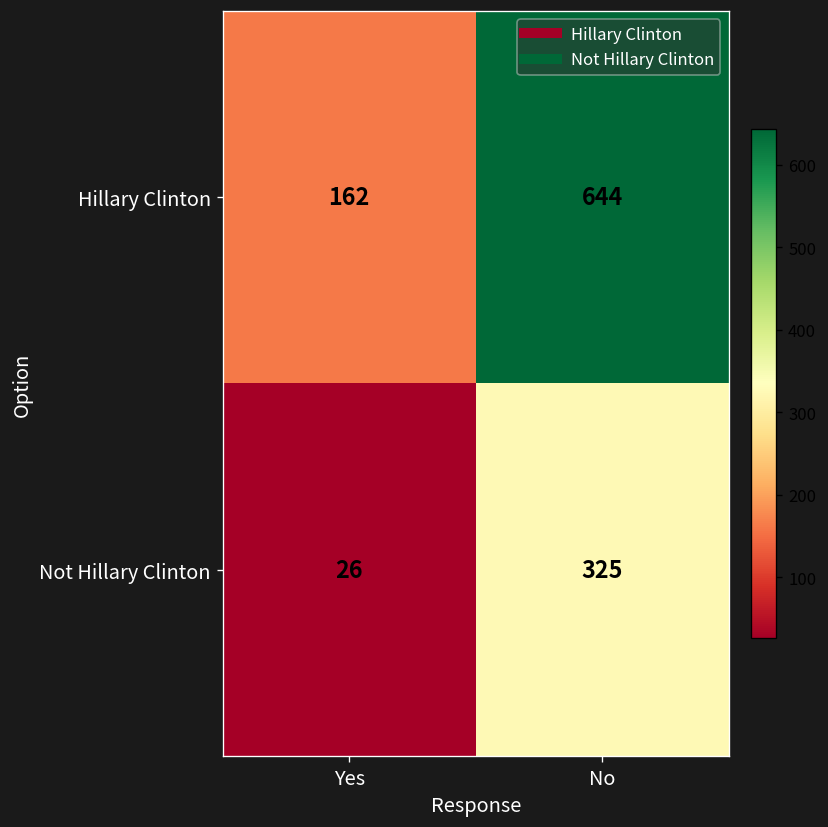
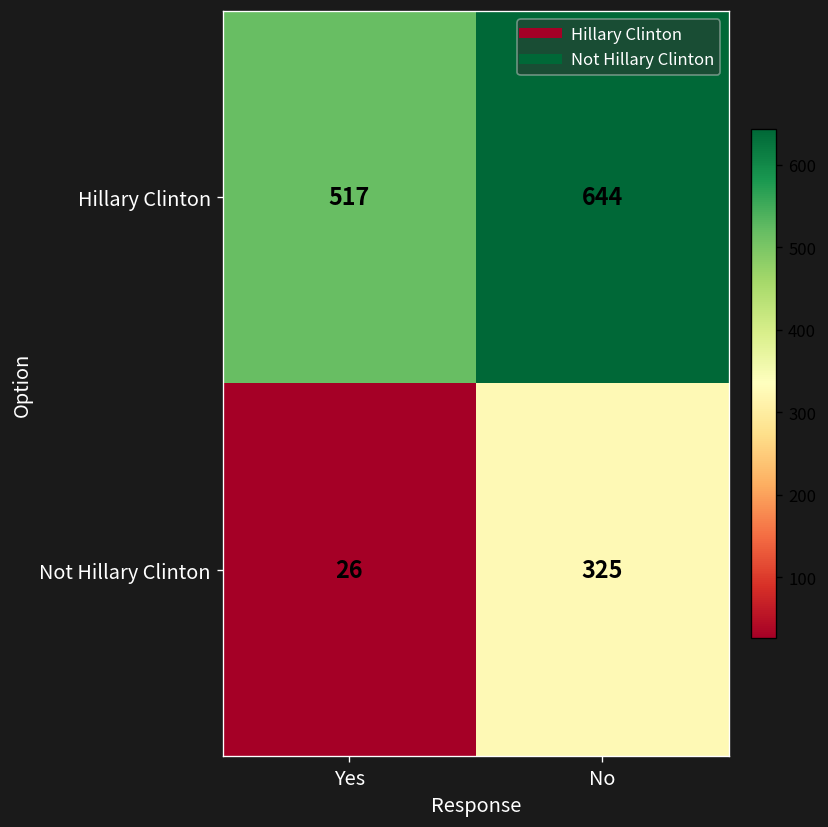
Hillary Clinton, Yes: 162 -> 517
